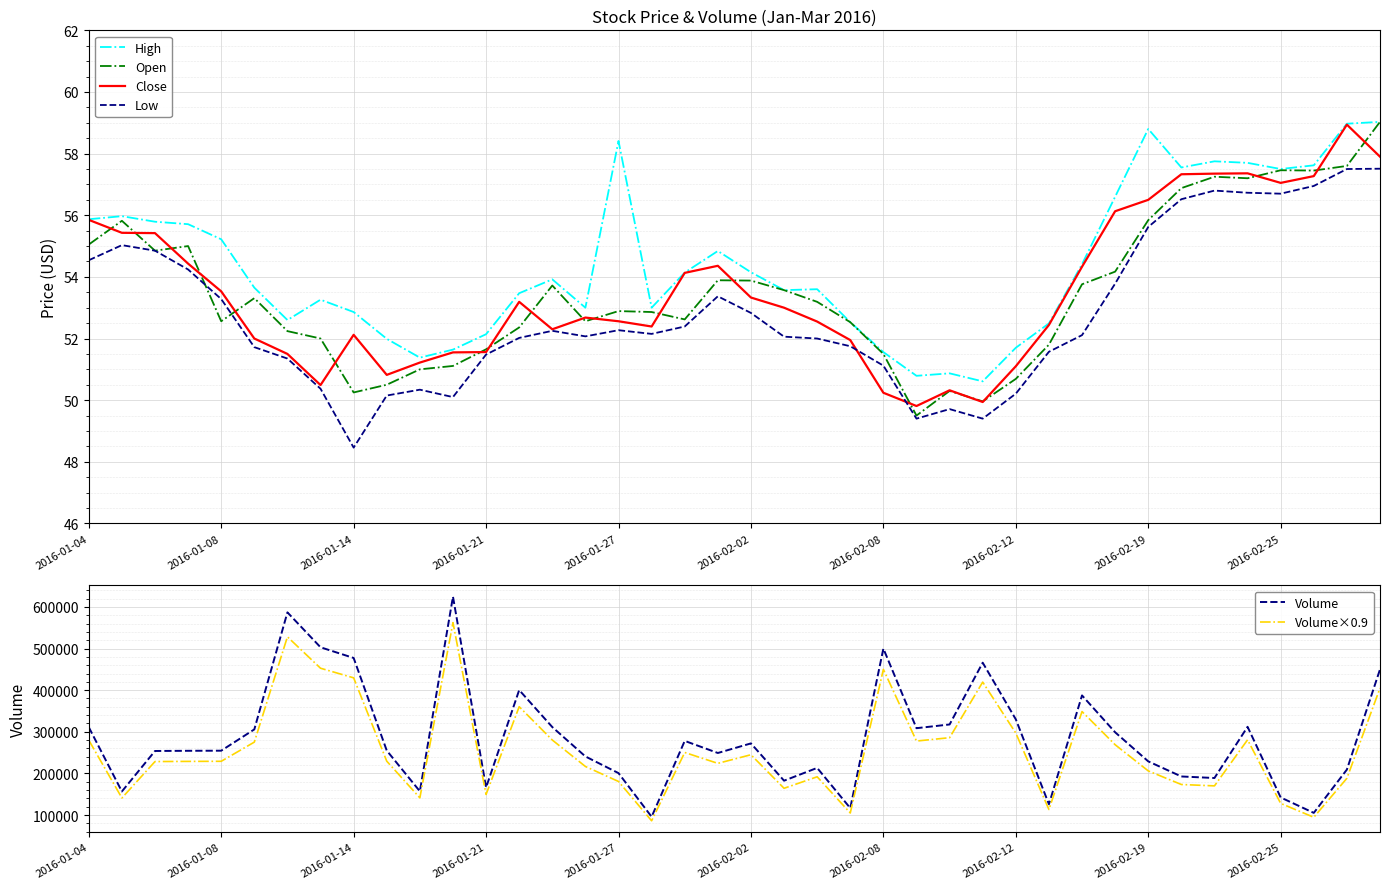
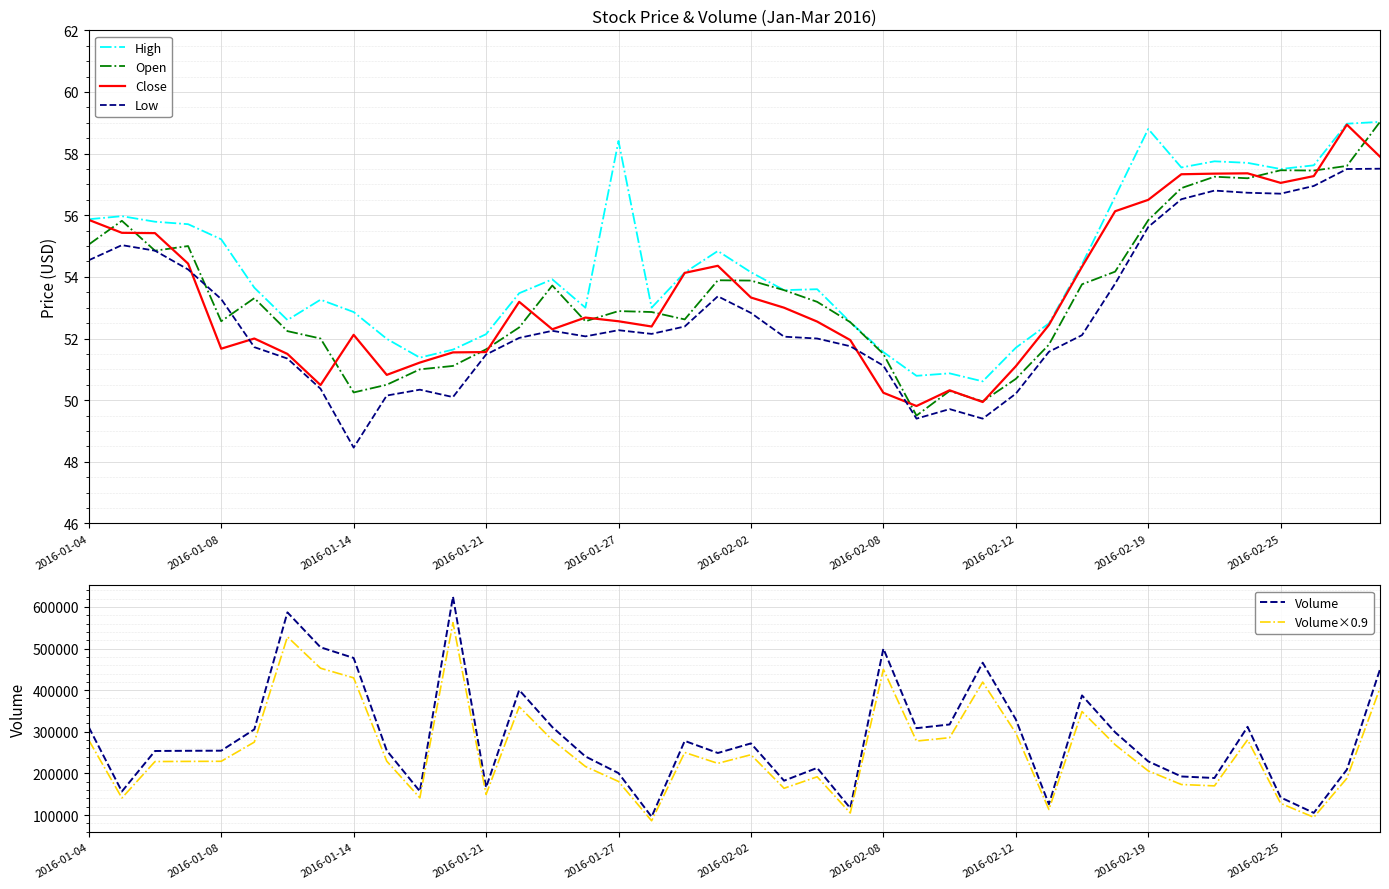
Stock Price & Volume (Jan-Mar 2016), Close, 2016-01-08: 53.5 -> 51.7
